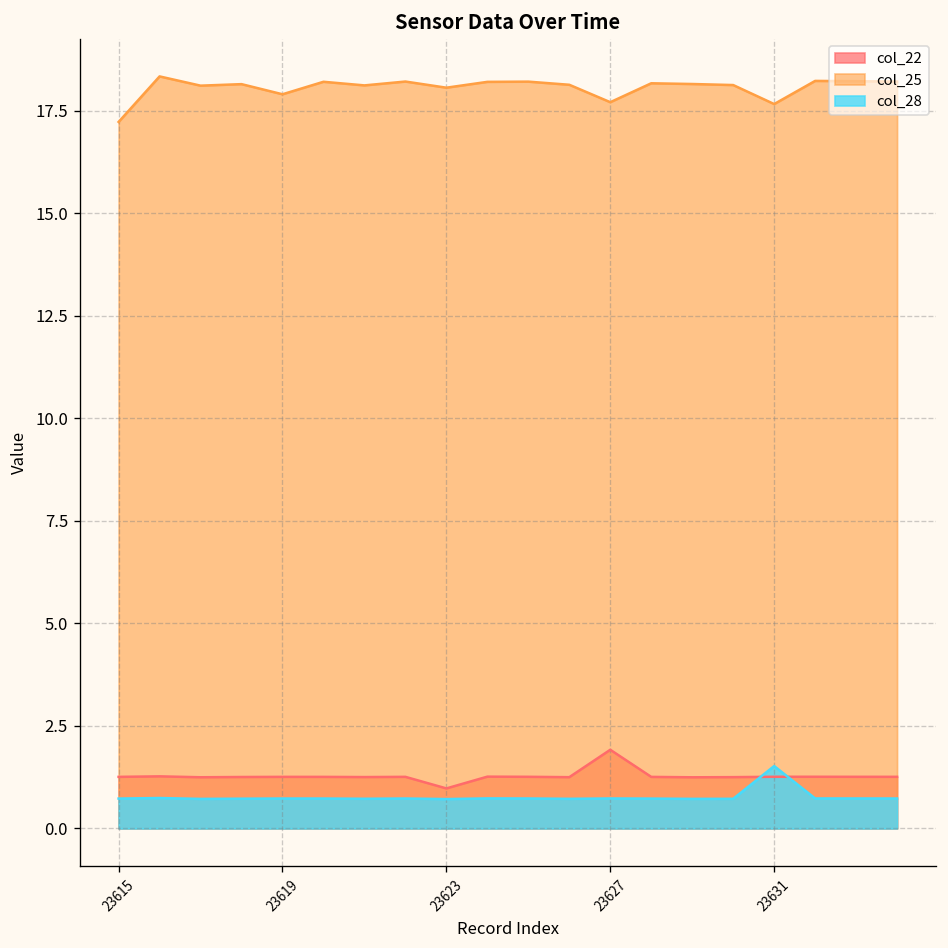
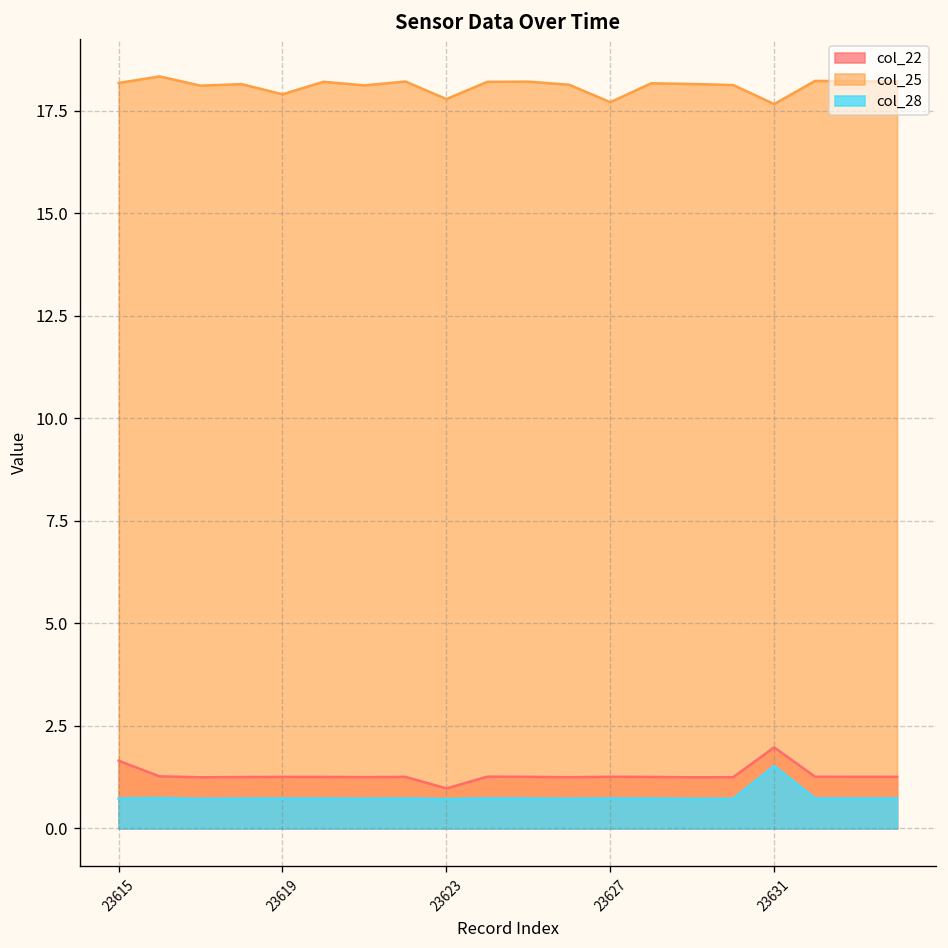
col_22, 23615: 1.3 -> 1.7
col_25, 23615: 17.2 -> 18.2
col_25, 23623: 18.1 -> 17.8
col_22, 23627: 1.9 -> 1.3
col_22, 23631: 1.3 -> 2.0
